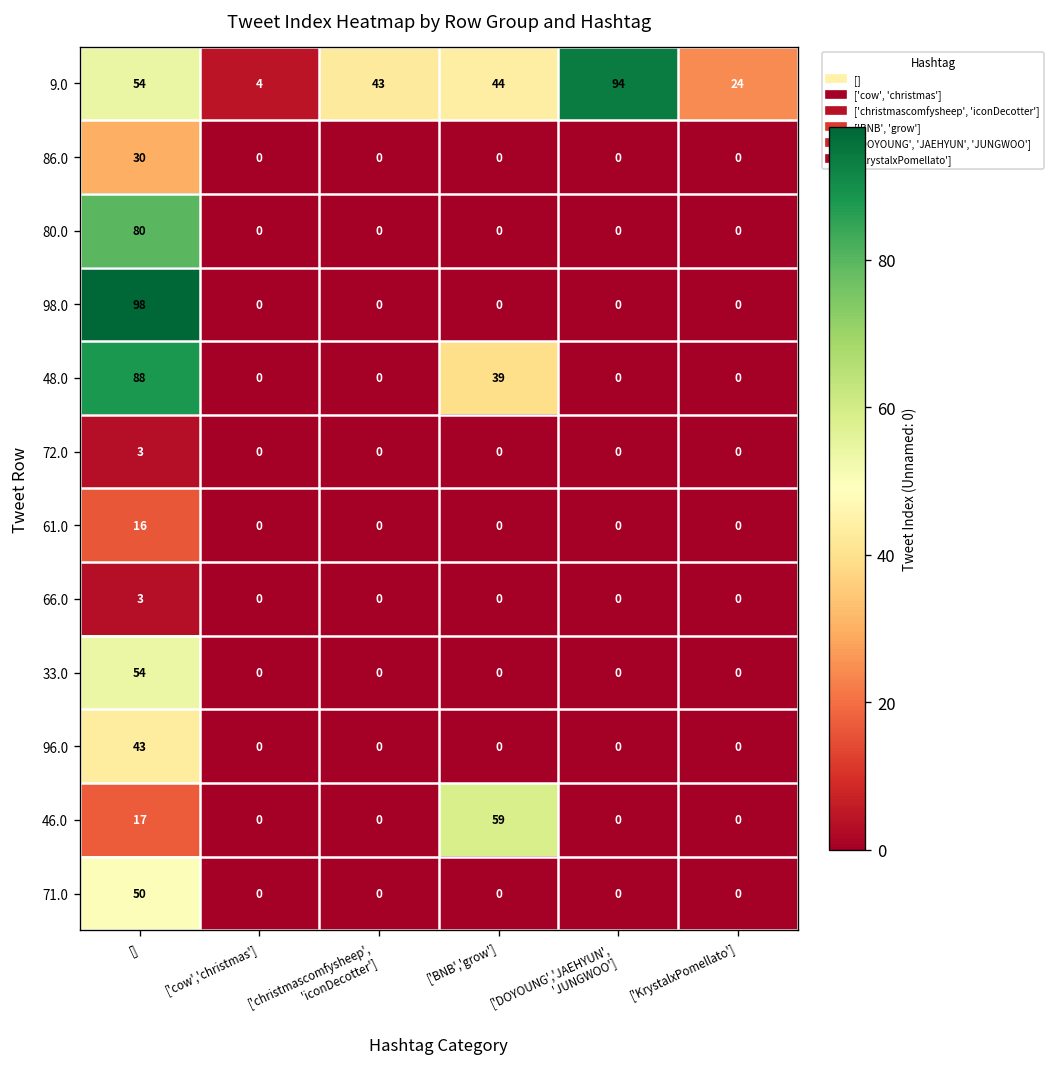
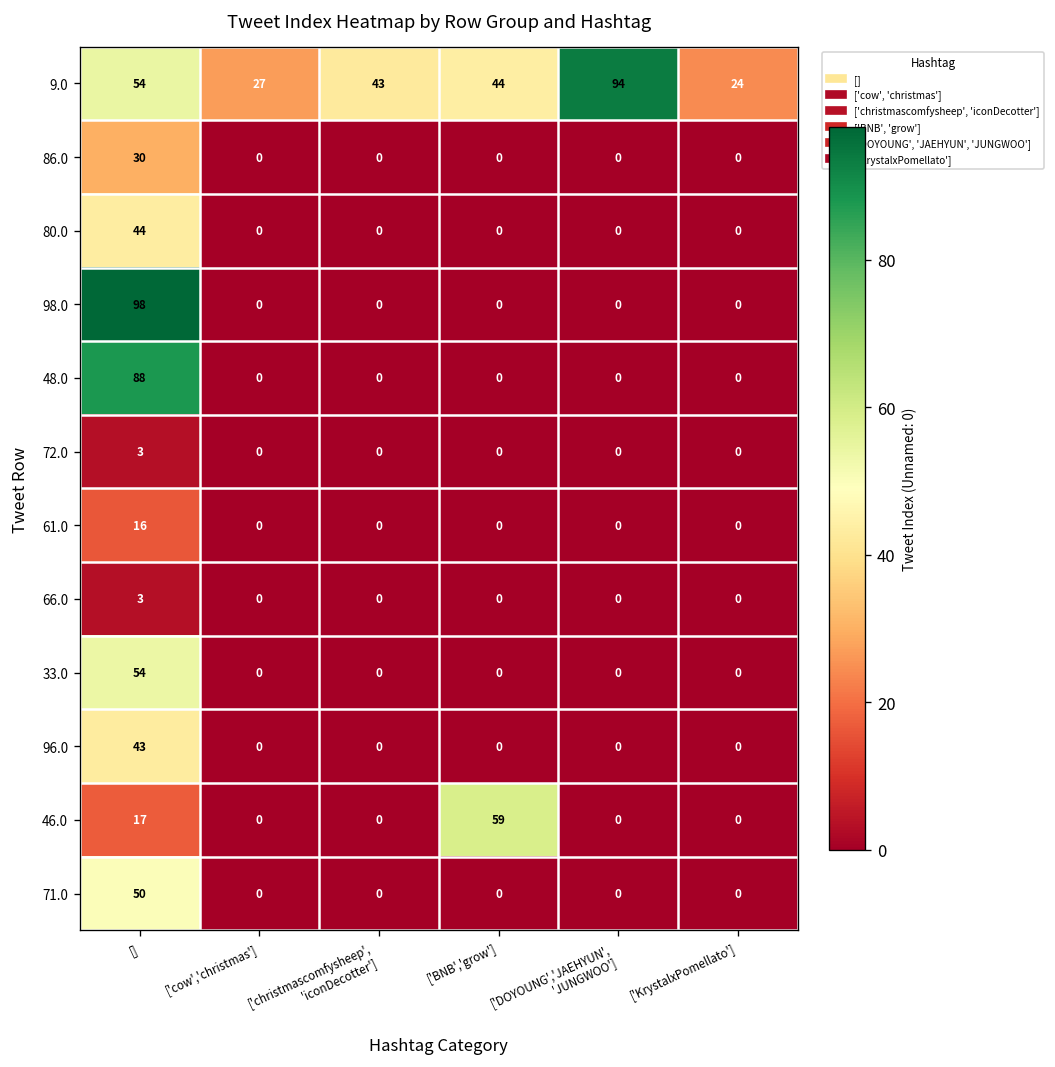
9.0, ['cow','christmas']: 4 -> 27
80.0, []: 80 -> 44
48.0, ['BNB','grow']: 39 -> 0
